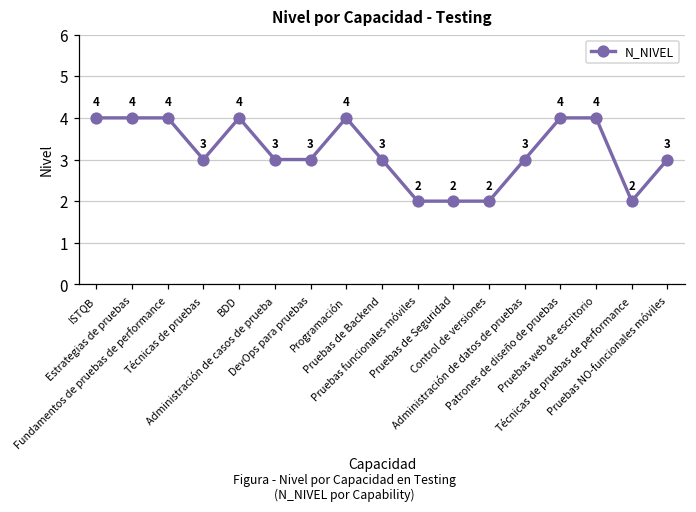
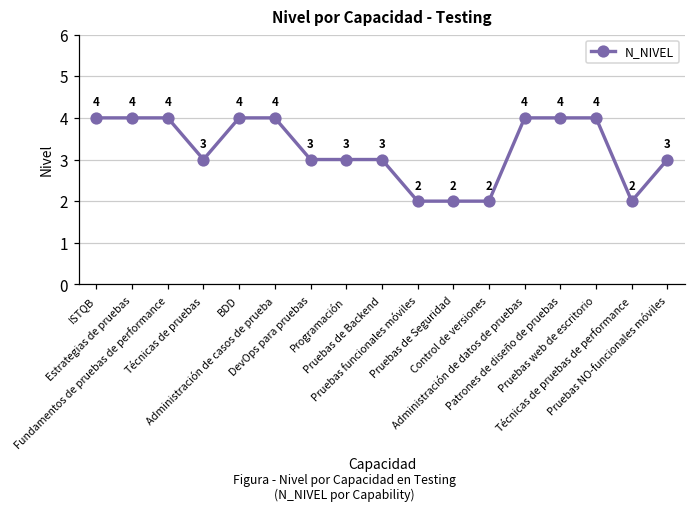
Administración de casos de prueba: 3 -> 4
Programación: 4 -> 3
Administración de datos de pruebas: 3 -> 4
